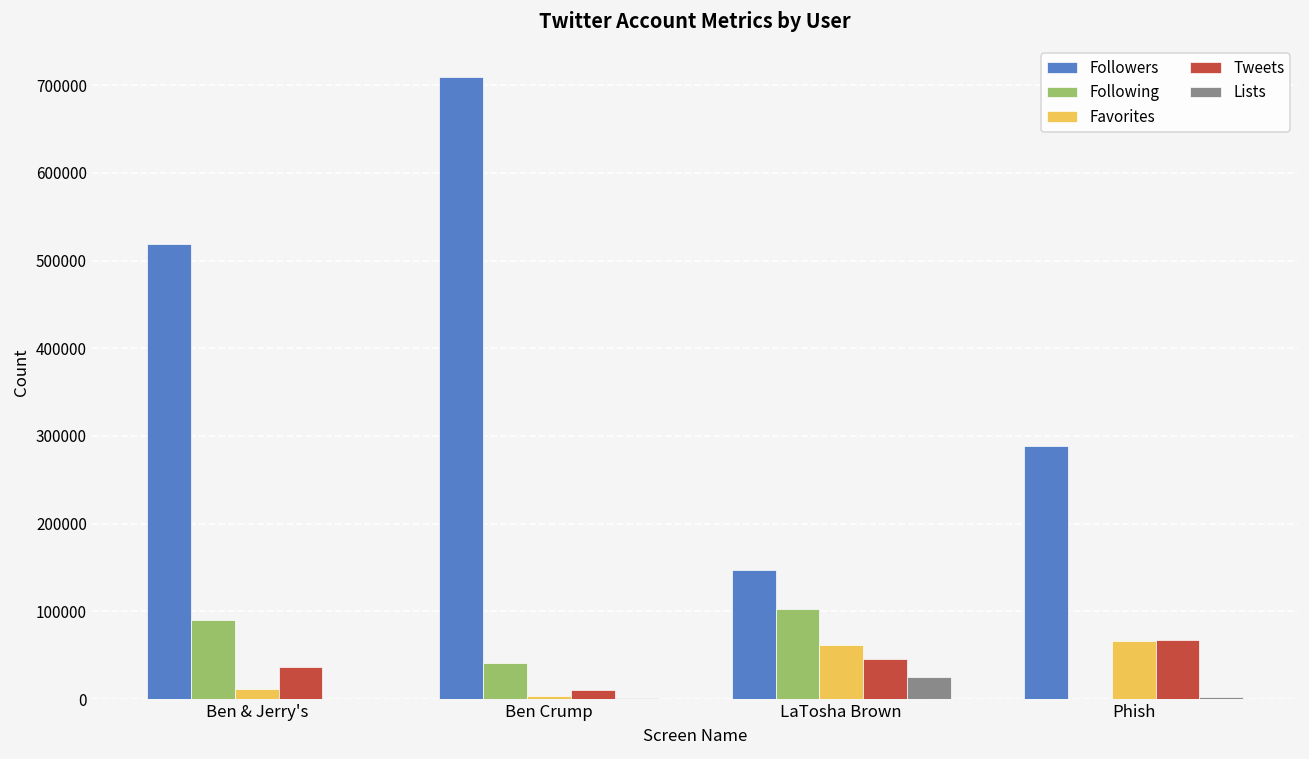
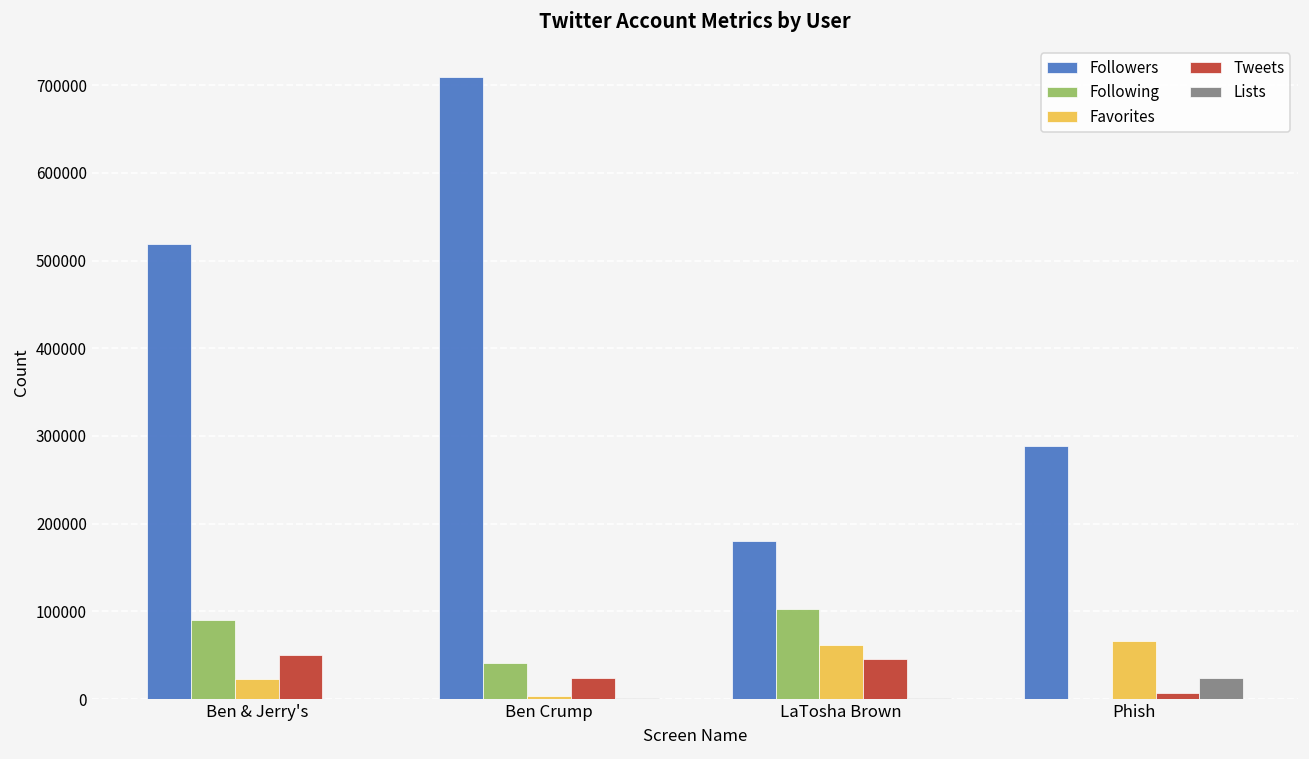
Favorites, Ben & Jerry's: 10000 -> 20000
Tweets, Ben & Jerry's: 40000 -> 50000
Tweets, Ben Crump: 10000 -> 20000
Followers, LaTosha Brown: 150000 -> 180000
Lists, LaTosha Brown: 30000 -> 0
Tweets, Phish: 70000 -> 10000
Lists, Phish: 0 -> 20000
